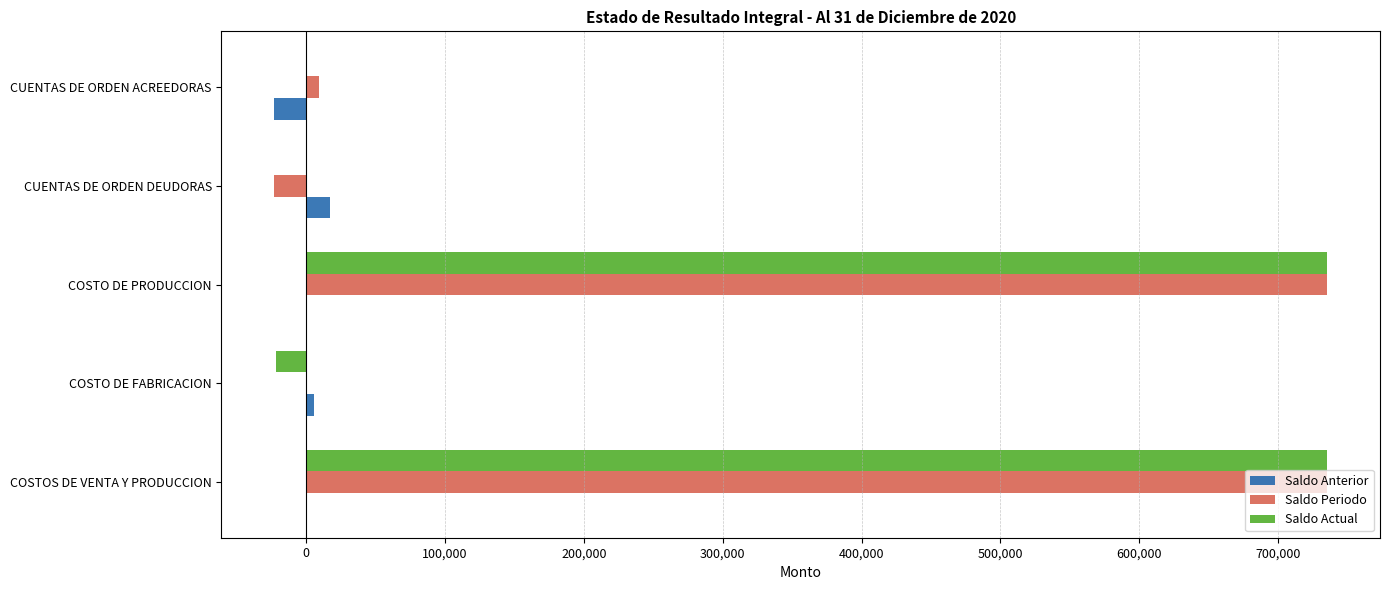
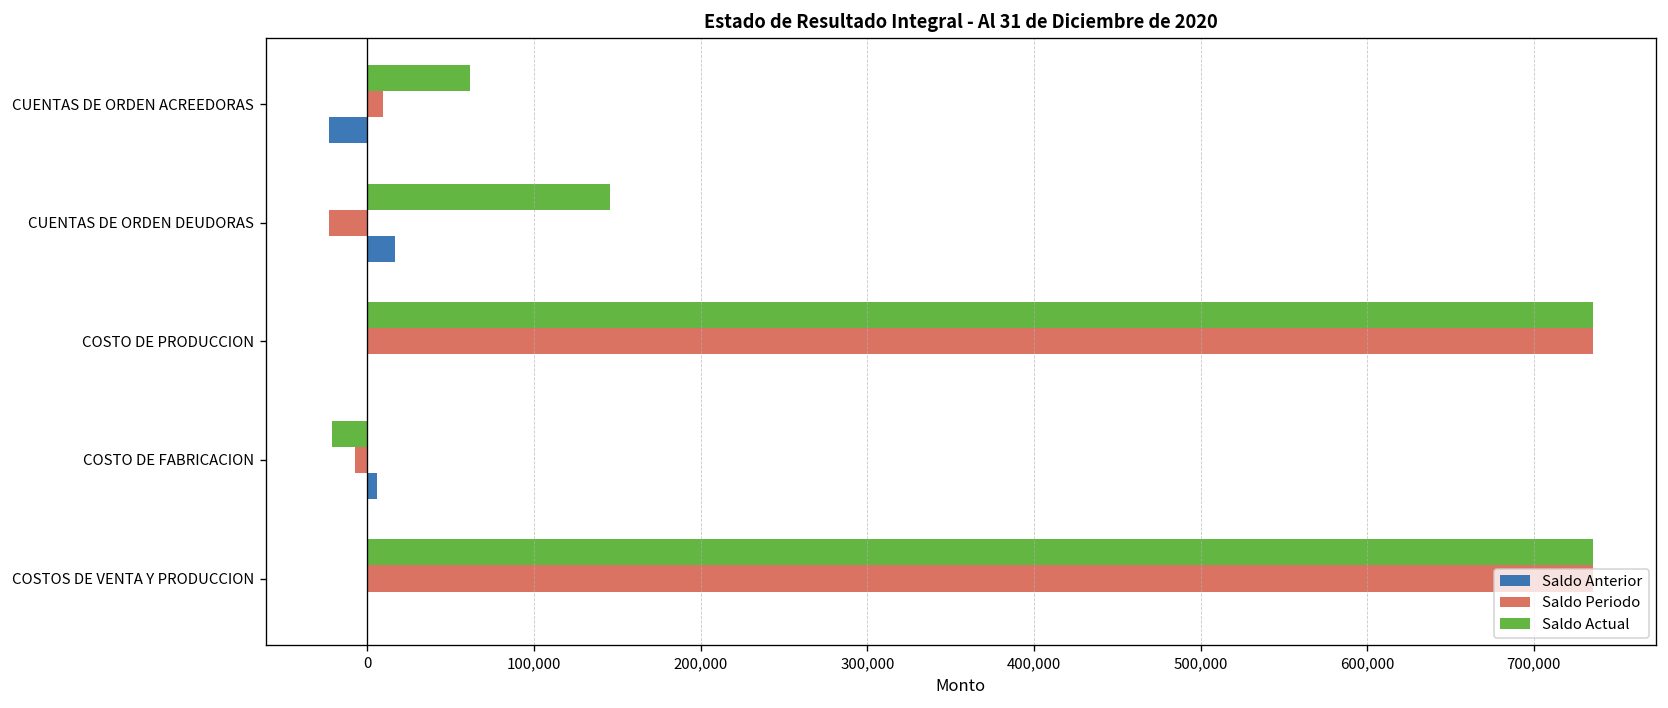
Saldo Actual, CUENTAS DE ORDEN ACREEDORAS: 0 -> 61,000
Saldo Actual, CUENTAS DE ORDEN DEUDORAS: 0 -> 146,000
Saldo Periodo, COSTO DE FABRICACION: 0 -> -7,000
